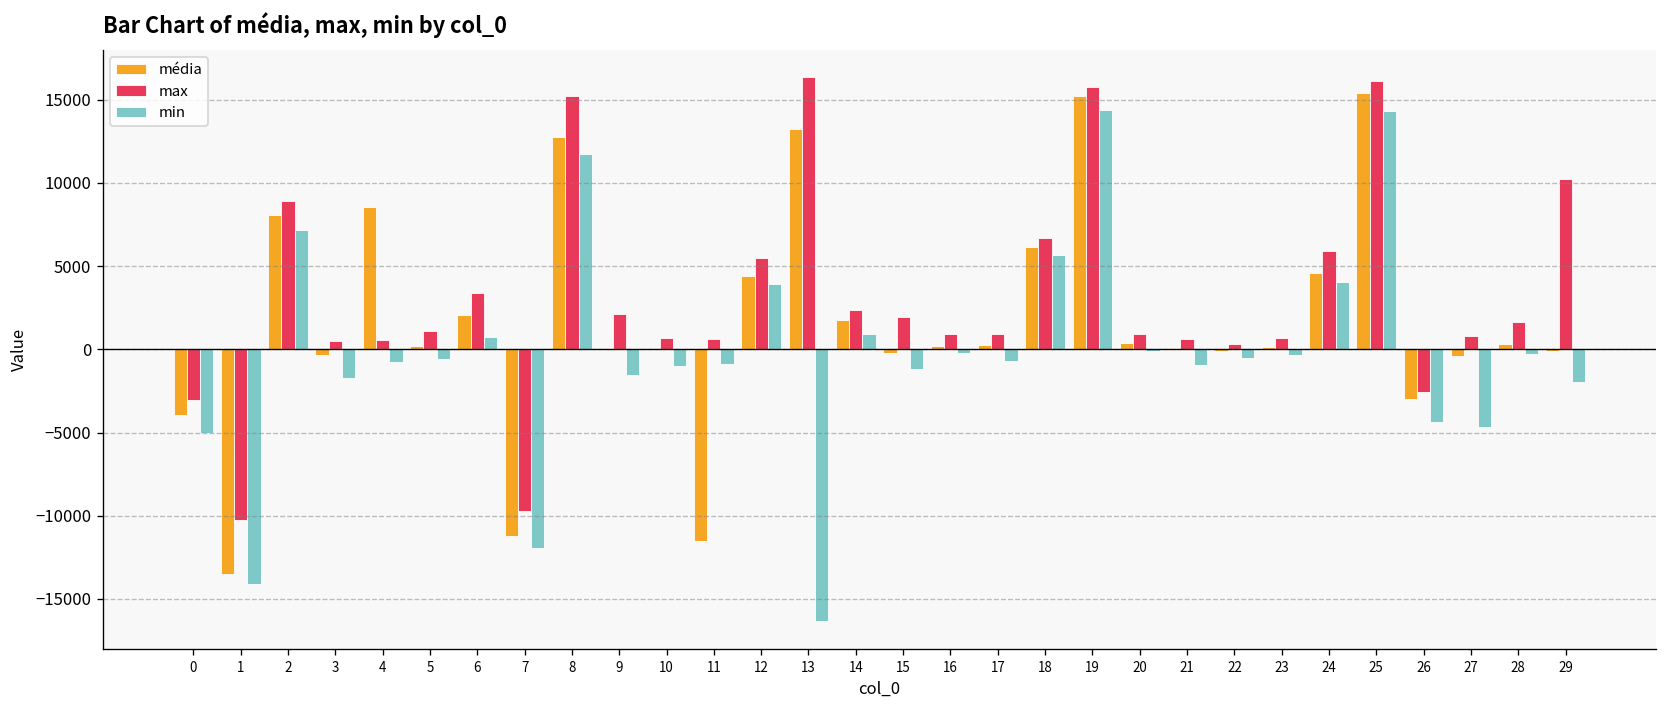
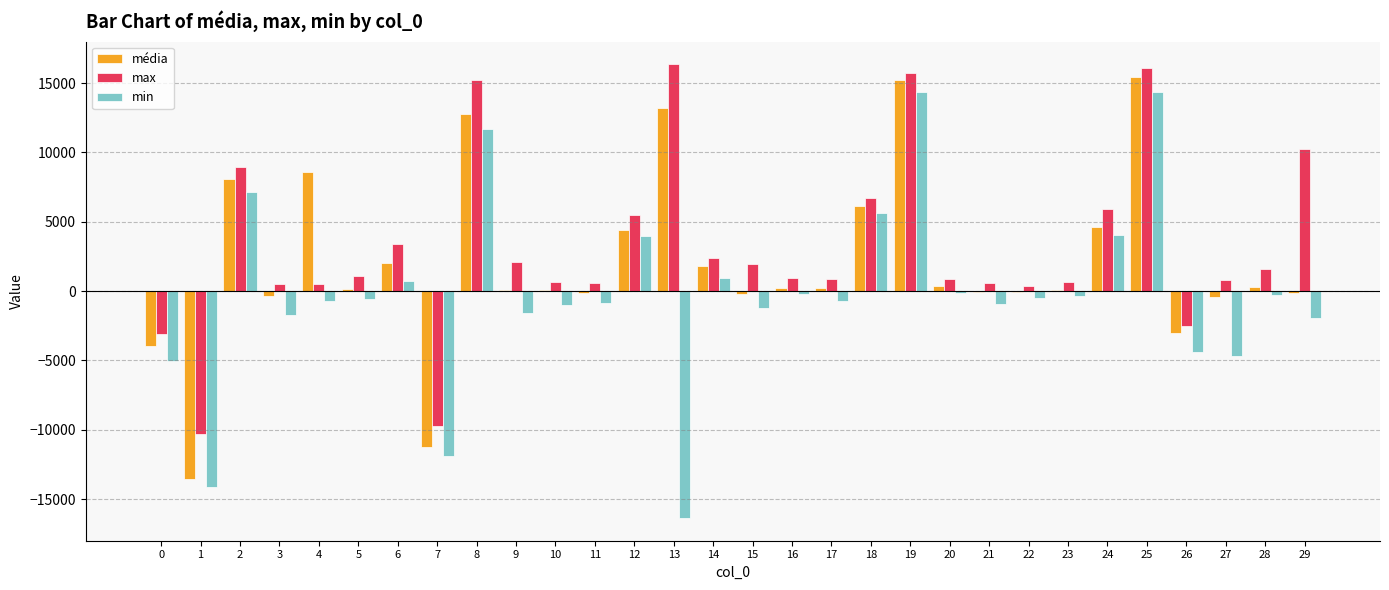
média, 11: -11500 -> -100
